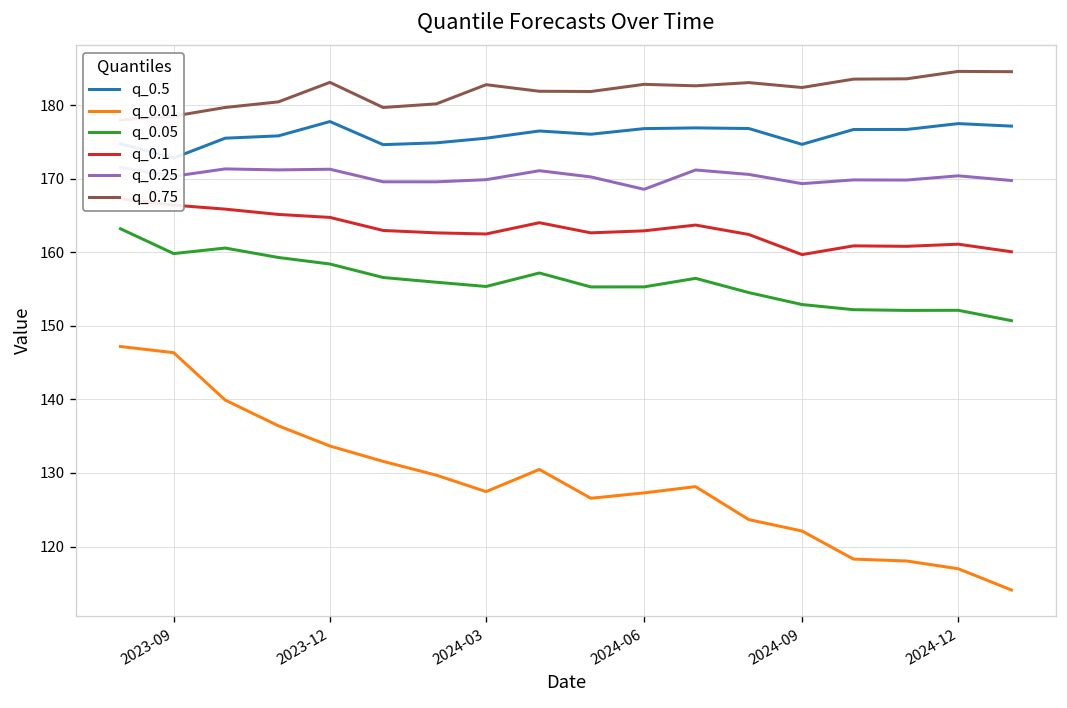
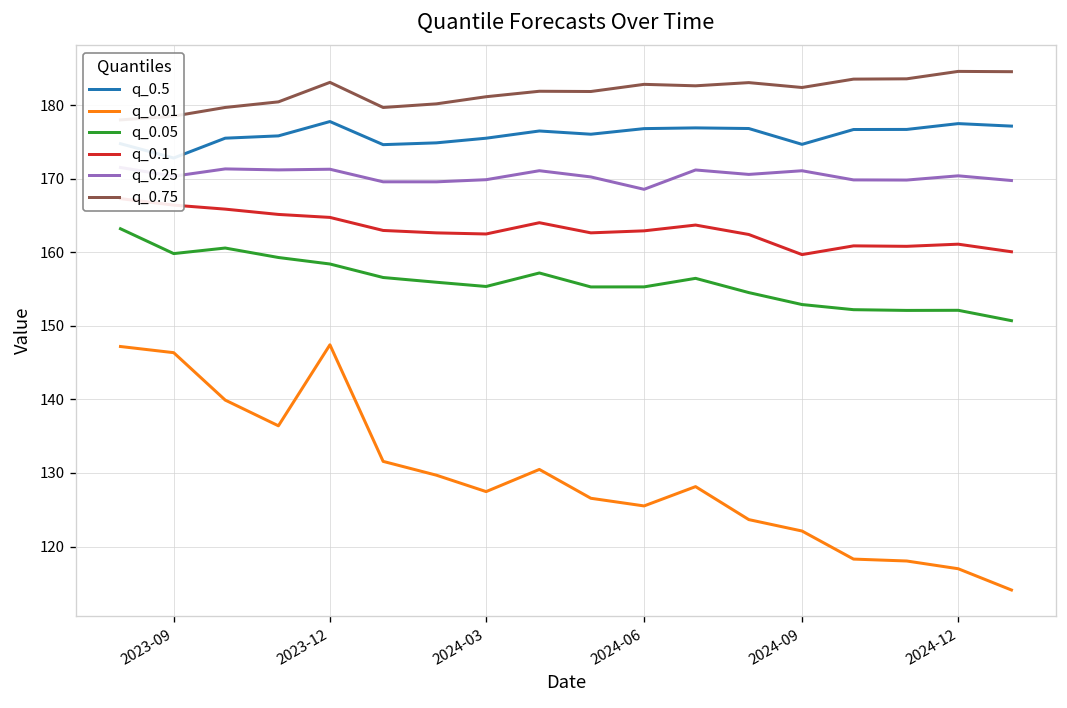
q_0.01, 2023-12: 134 -> 147
q_0.75, 2024-03: 183 -> 181
q_0.01, 2024-06: 127 -> 126
q_0.25, 2024-09: 169 -> 171
